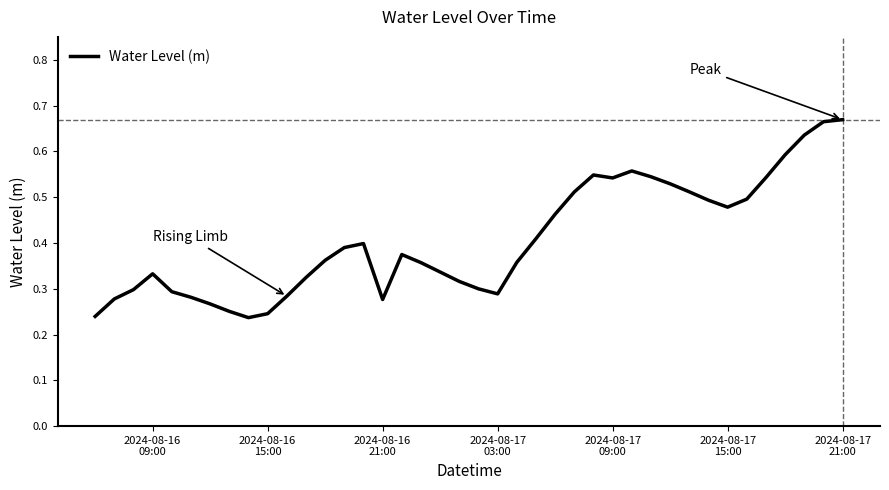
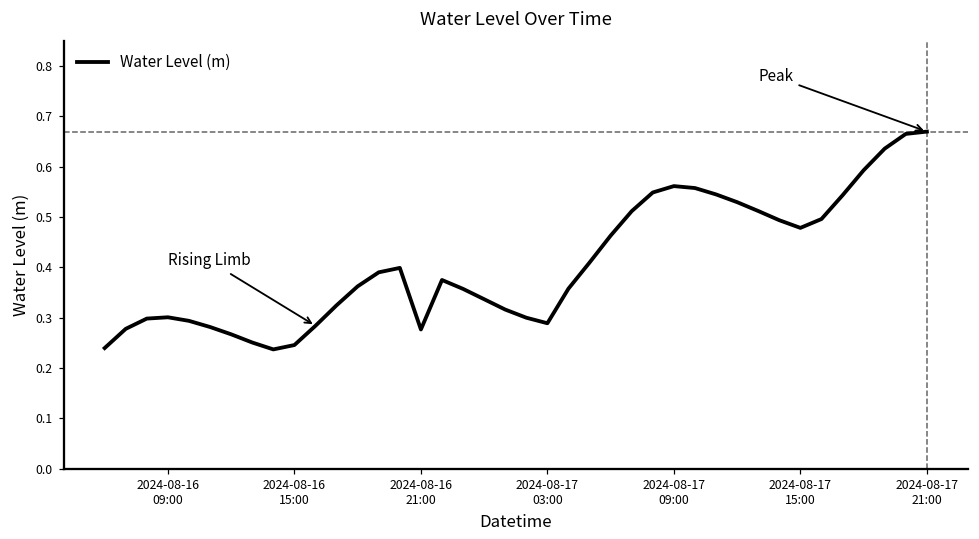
2024-08-16 09:00: 0.33 -> 0.30
2024-08-17 09:00: 0.54 -> 0.56
